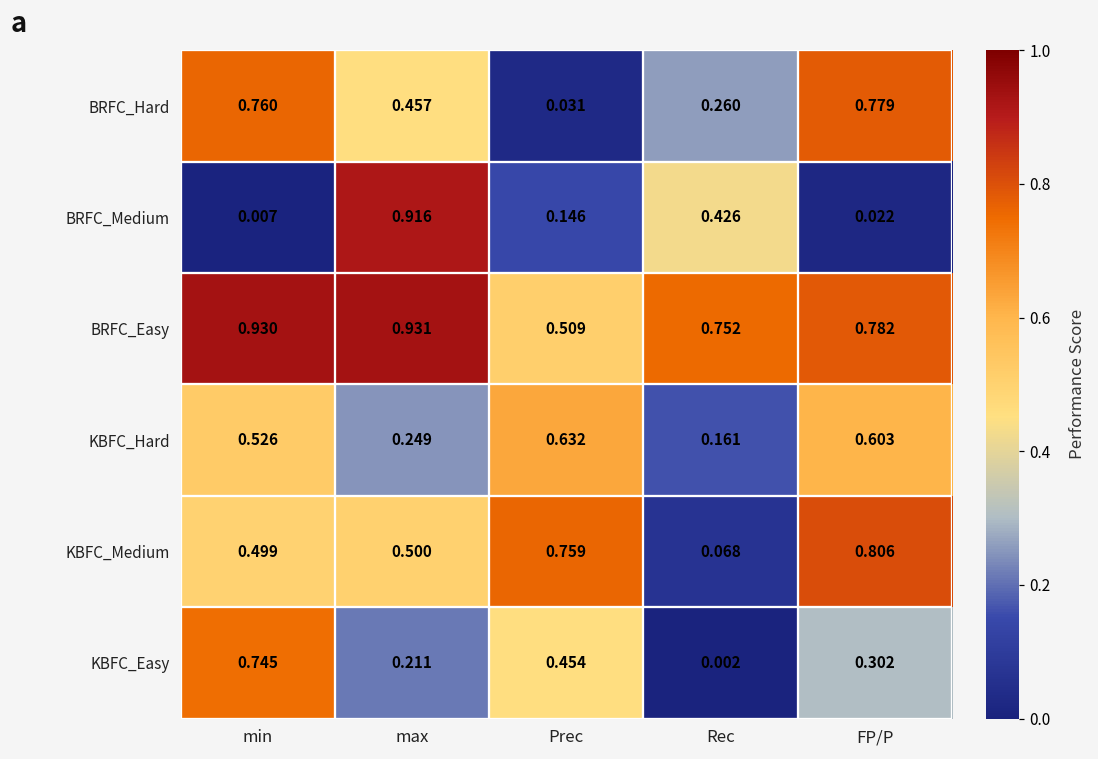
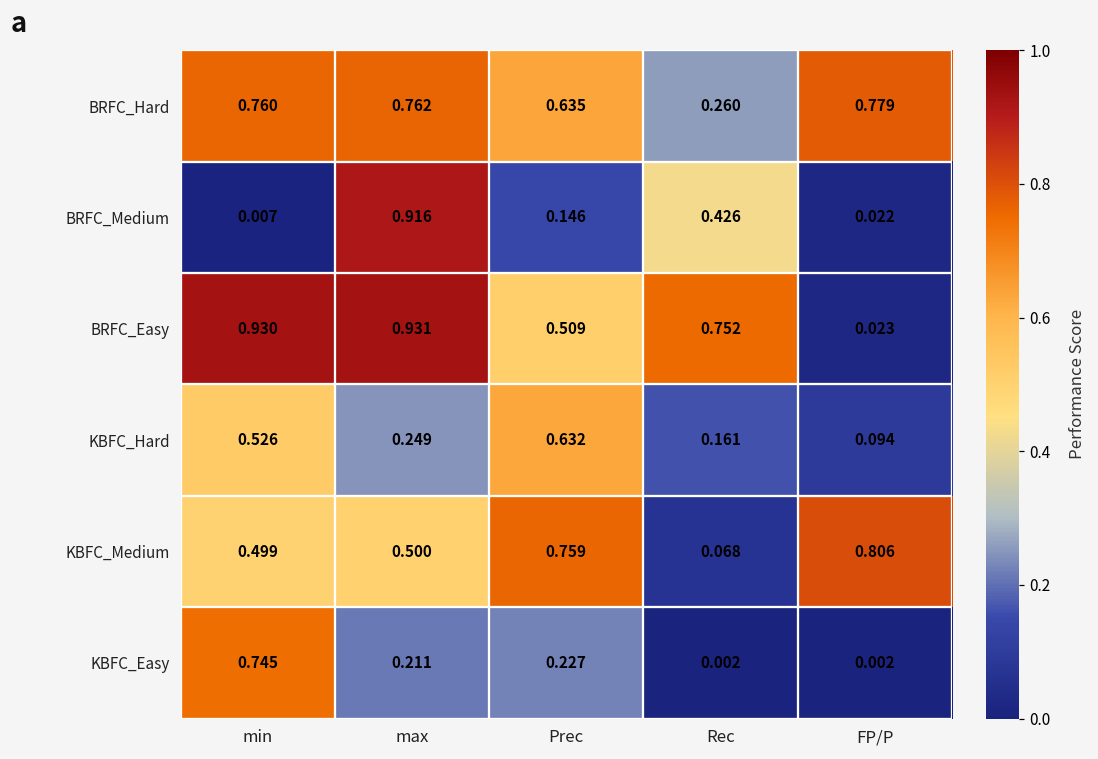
BRFC_Hard, max: 0.457 -> 0.762
BRFC_Hard, Prec: 0.031 -> 0.635
BRFC_Easy, FP/P: 0.782 -> 0.023
KBFC_Hard, FP/P: 0.603 -> 0.094
KBFC_Easy, Prec: 0.454 -> 0.227
KBFC_Easy, FP/P: 0.302 -> 0.002
